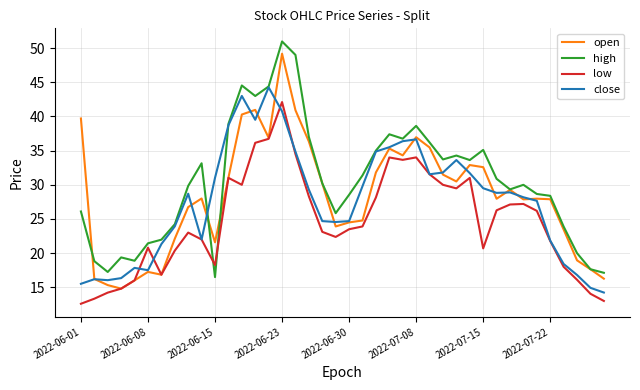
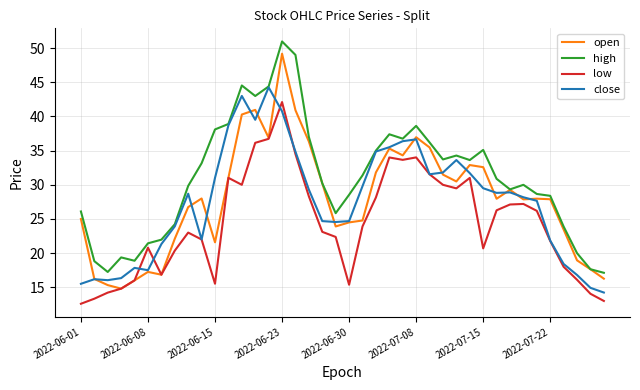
open, 2022-06-01: 40 -> 25
high, 2022-06-15: 17 -> 38
low, 2022-06-15: 18 -> 16
low, 2022-06-30: 24 -> 15
